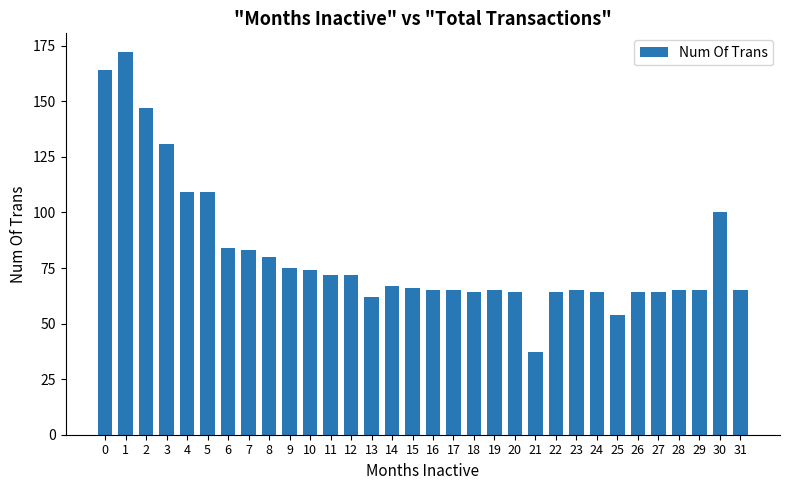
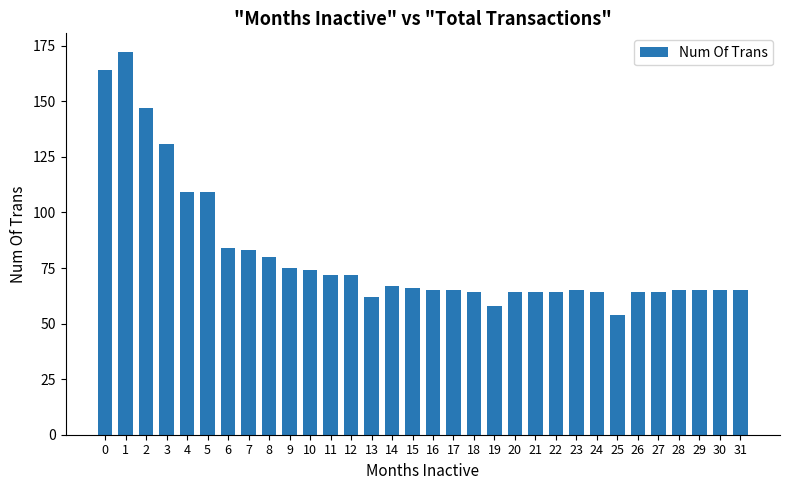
19: 65 -> 58
21: 37 -> 64
30: 100 -> 65
